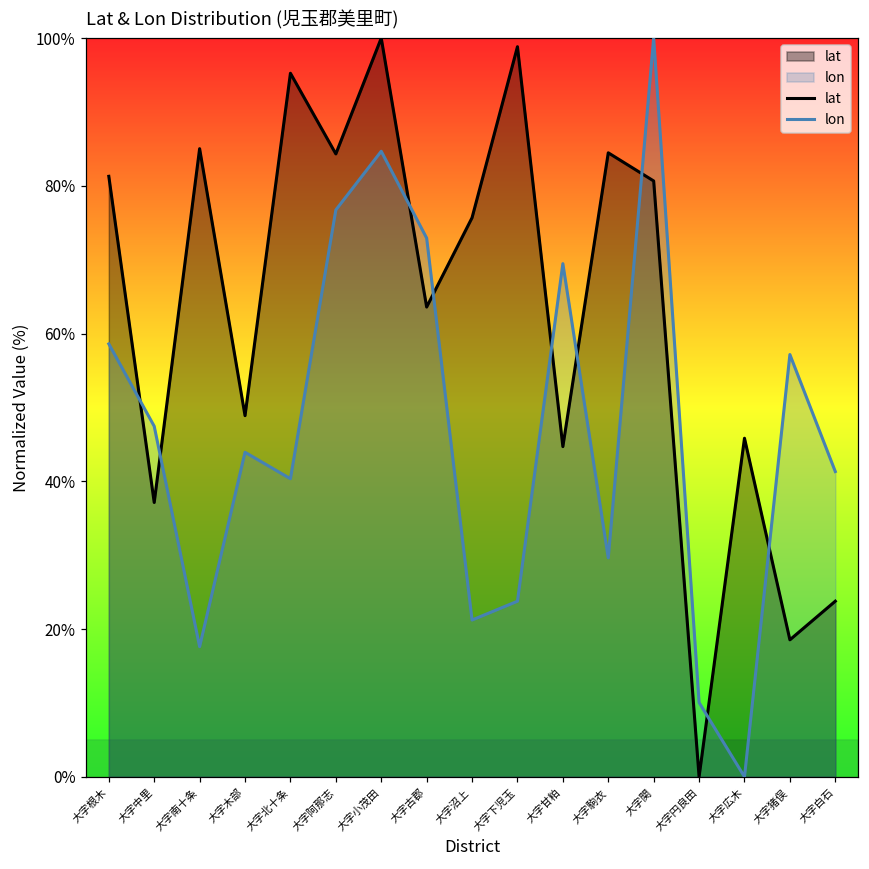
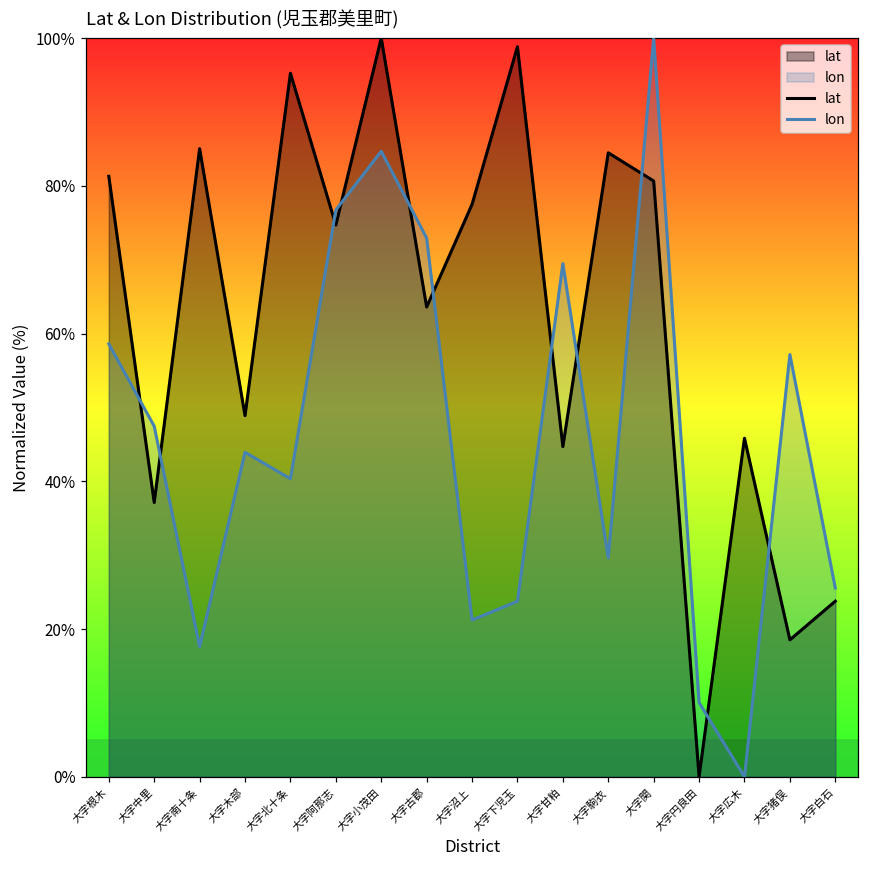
lat, 大字阿那志: 84% -> 75%
lat, 大字沼上: 76% -> 77%
lon, 大字白石: 41% -> 26%
